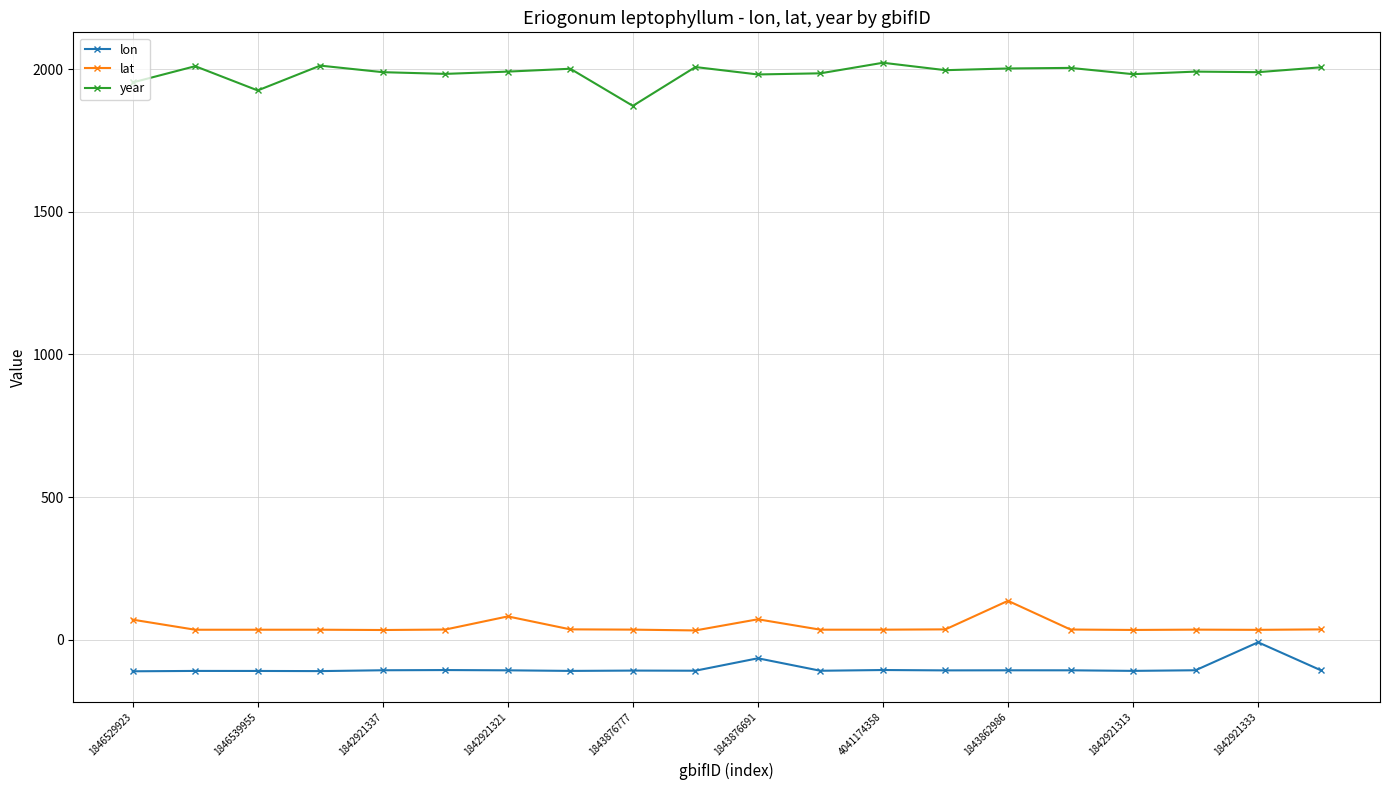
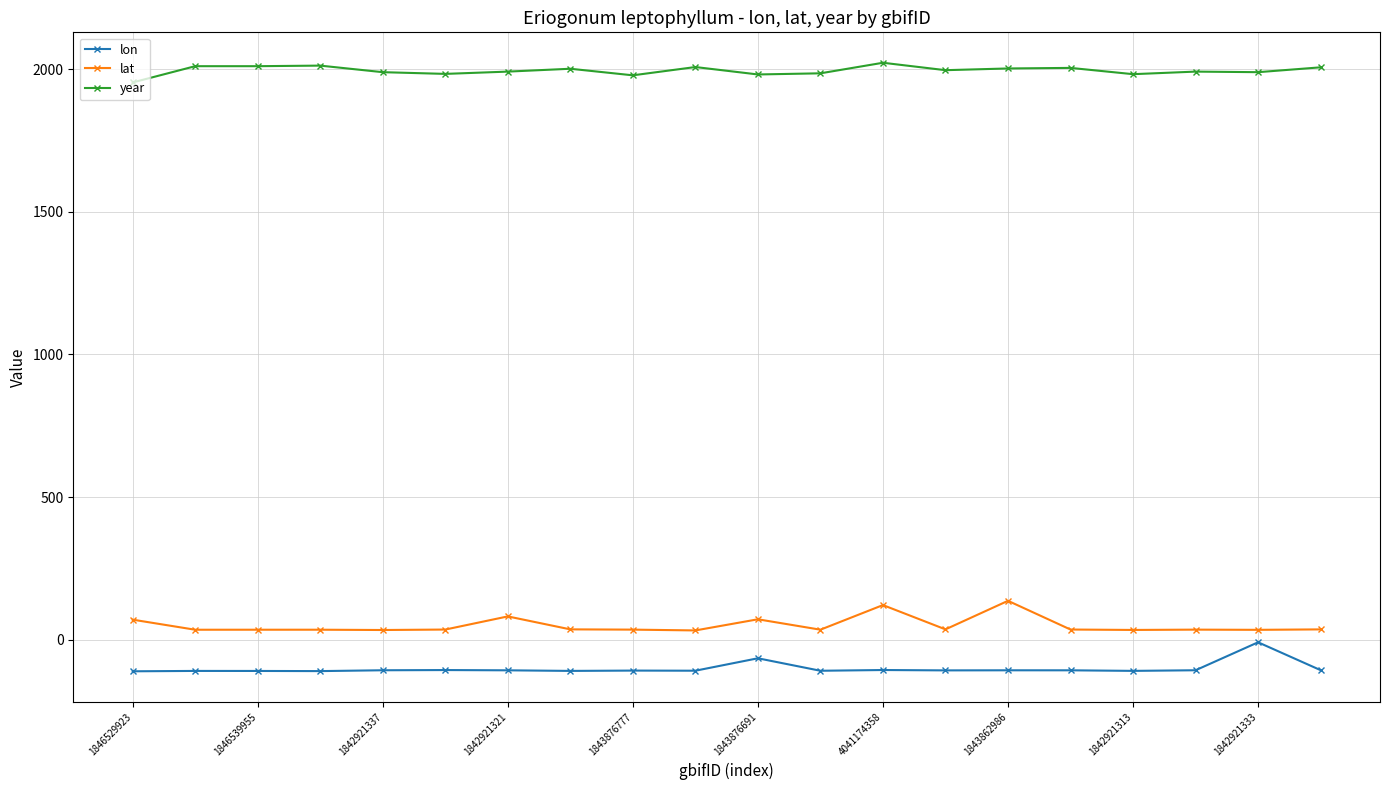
year, 1846539955: 1930 -> 2010
year, 1843876777: 1870 -> 1980
lat, 4041174358: 40 -> 120
